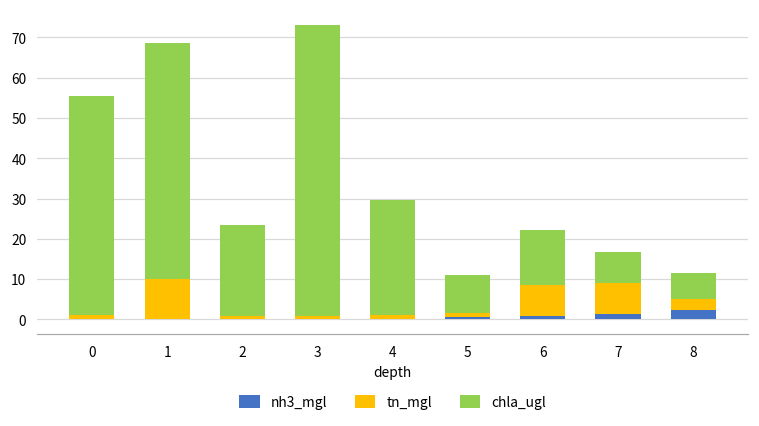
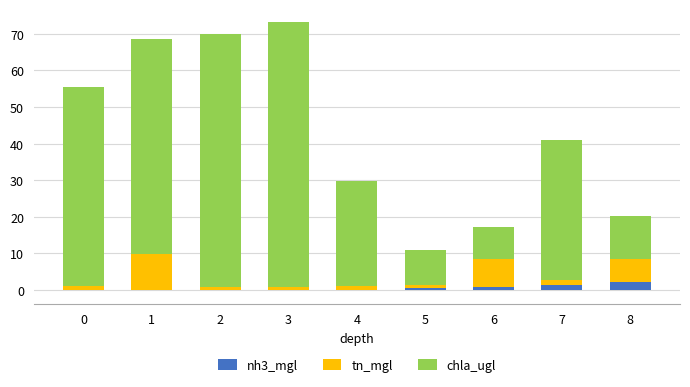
chla_ugl, 2: 22 -> 69
chla_ugl, 6: 14 -> 9
tn_mgl, 7: 8 -> 1
chla_ugl, 7: 8 -> 38
tn_mgl, 8: 3 -> 6
chla_ugl, 8: 7 -> 12
